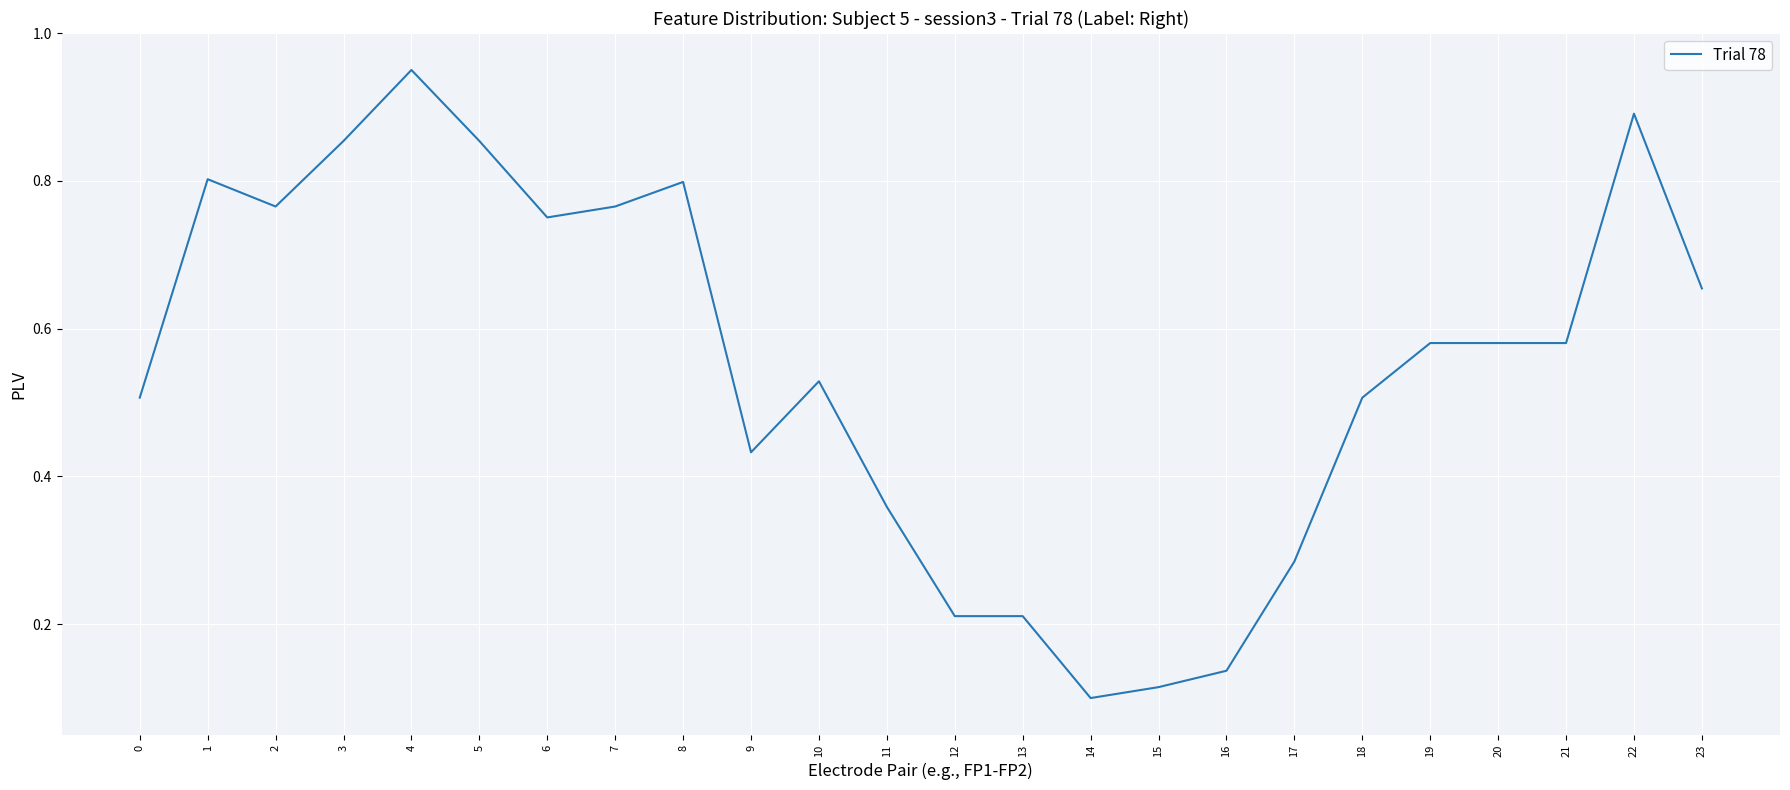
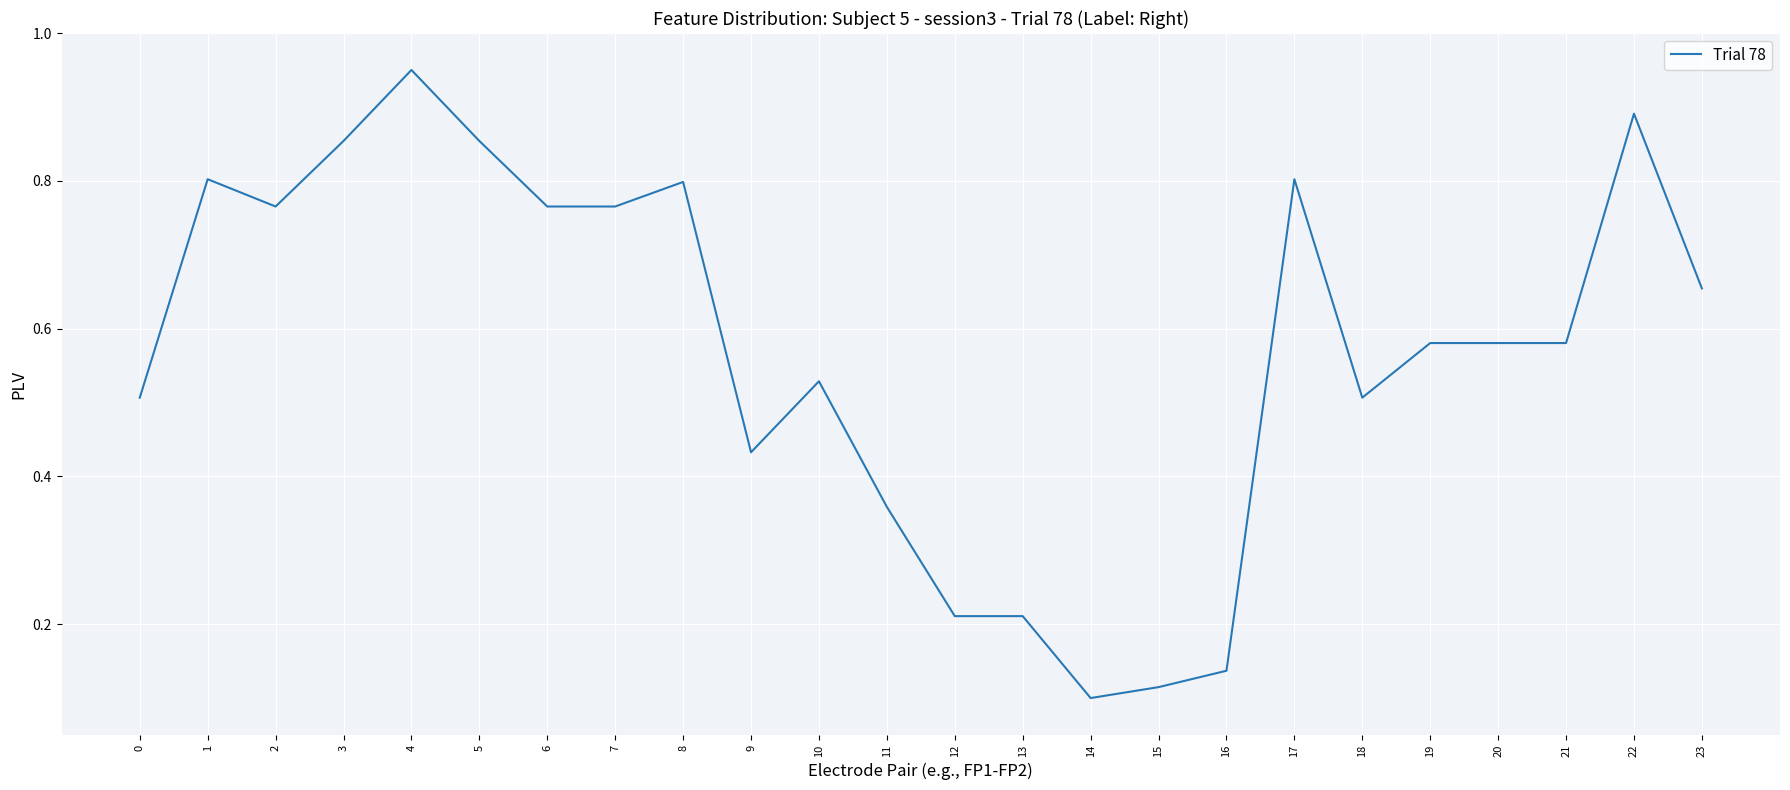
6: 0.75 -> 0.77
17: 0.28 -> 0.80
